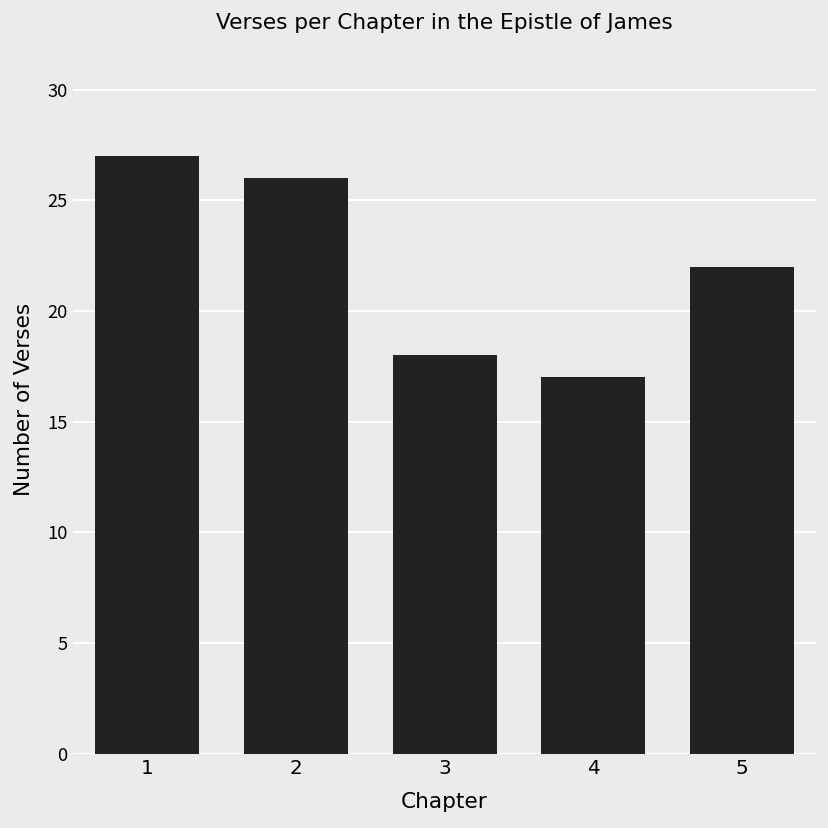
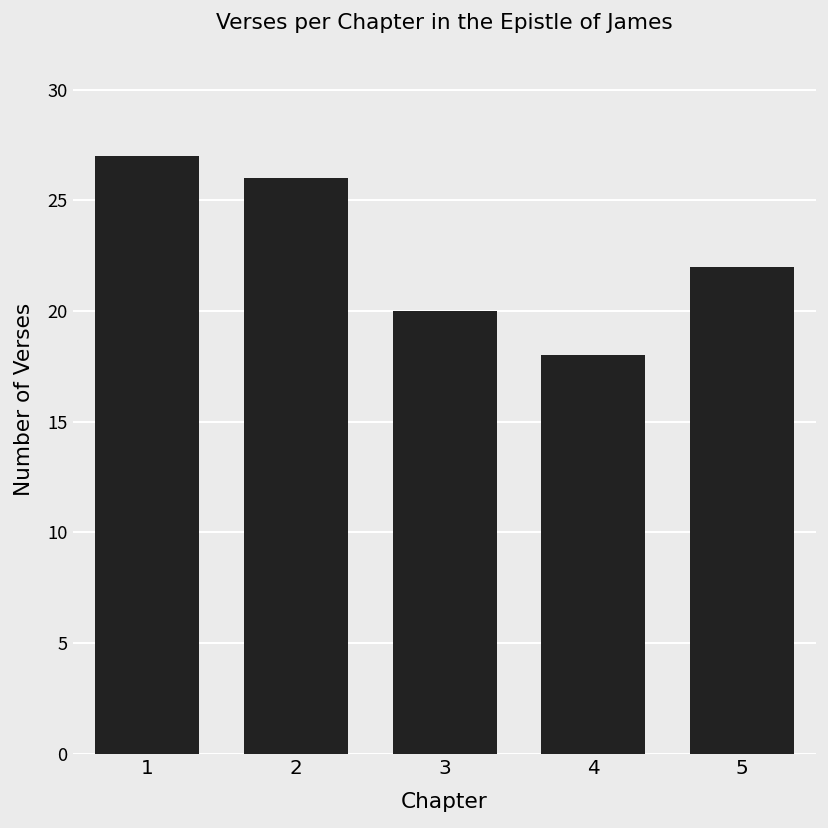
3: 18 -> 20
4: 17 -> 18
